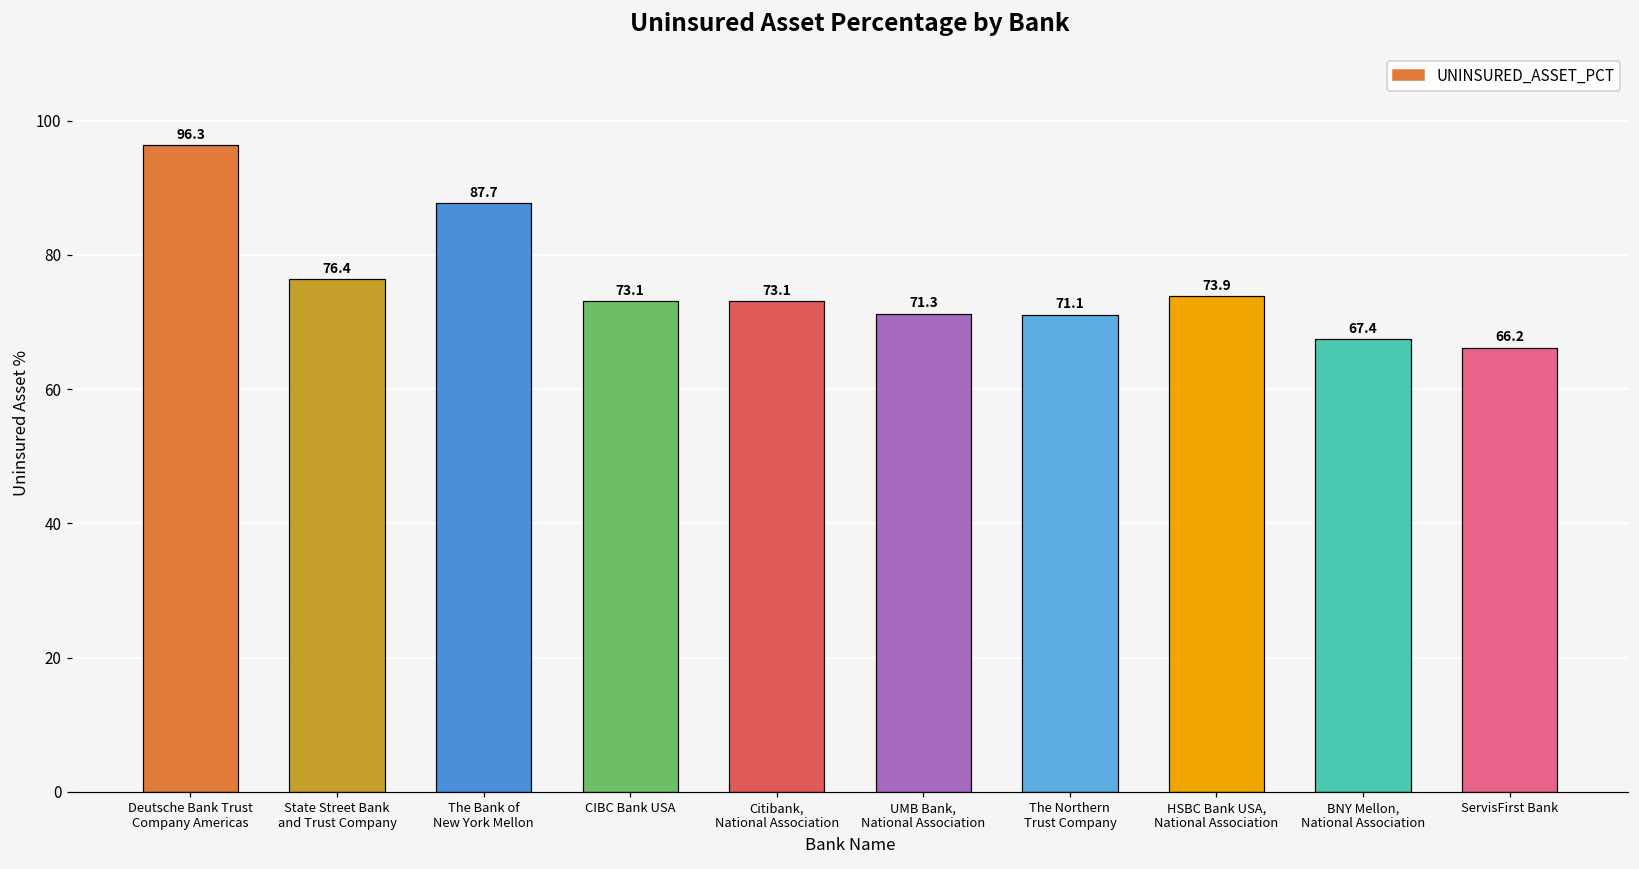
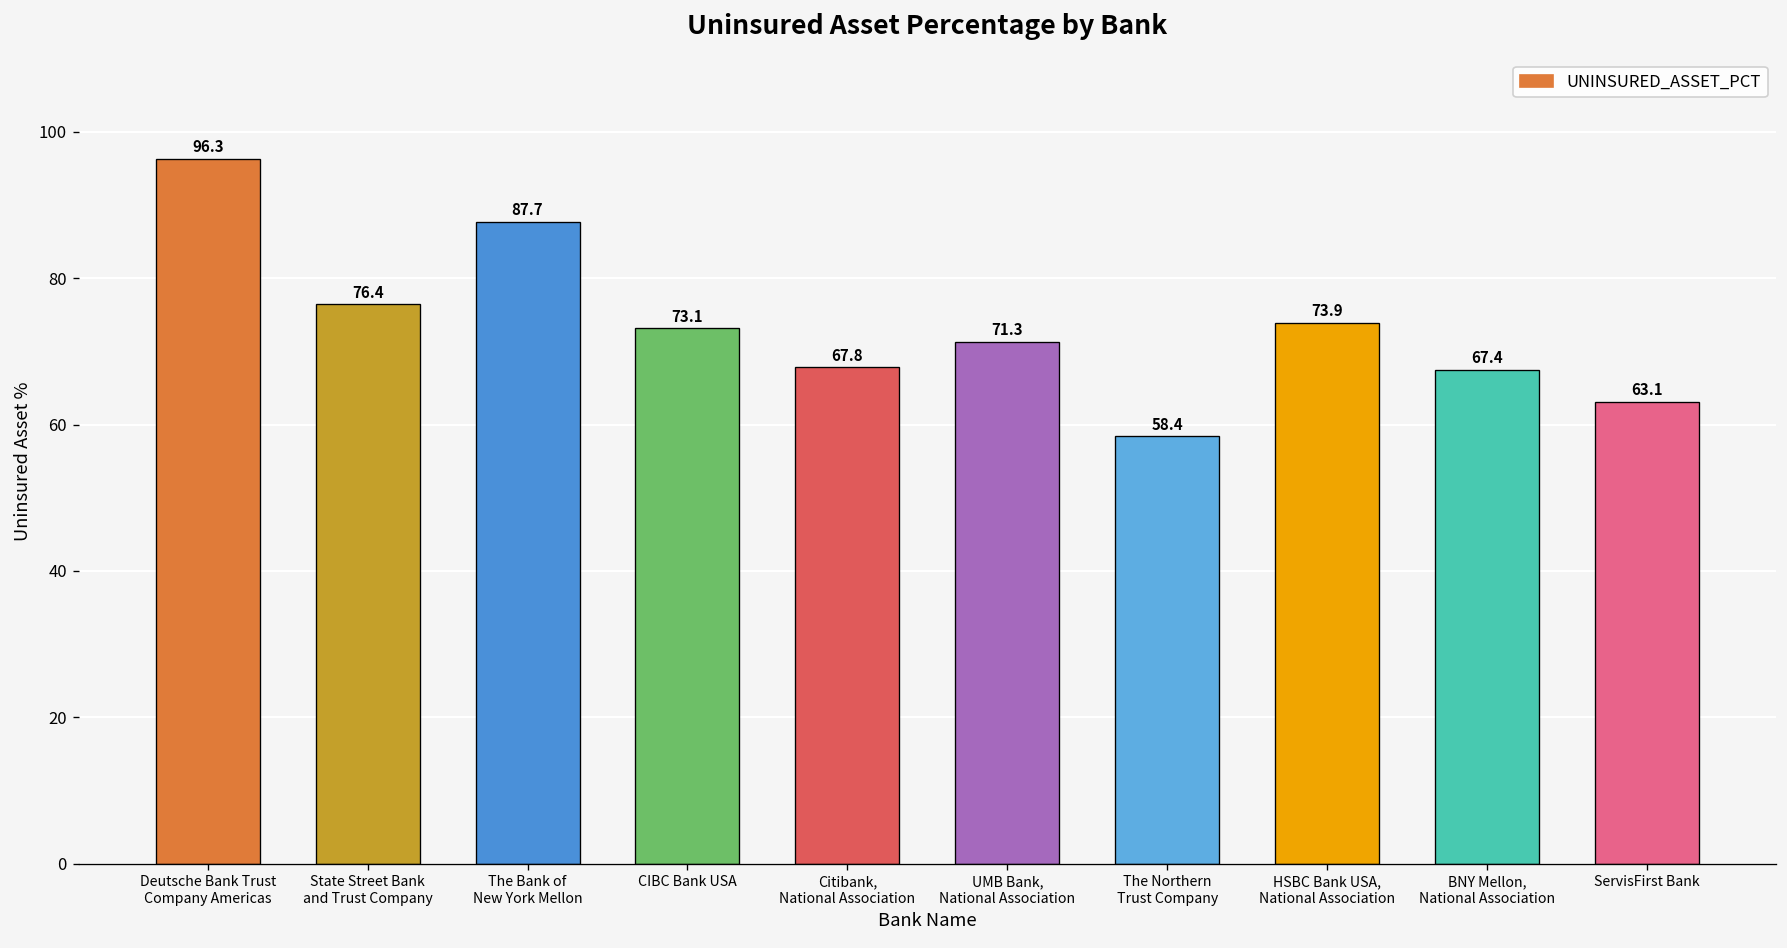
Citibank, National Association: 73.1 -> 67.8
The Northern Trust Company: 71.1 -> 58.4
ServisFirst Bank: 66.2 -> 63.1
